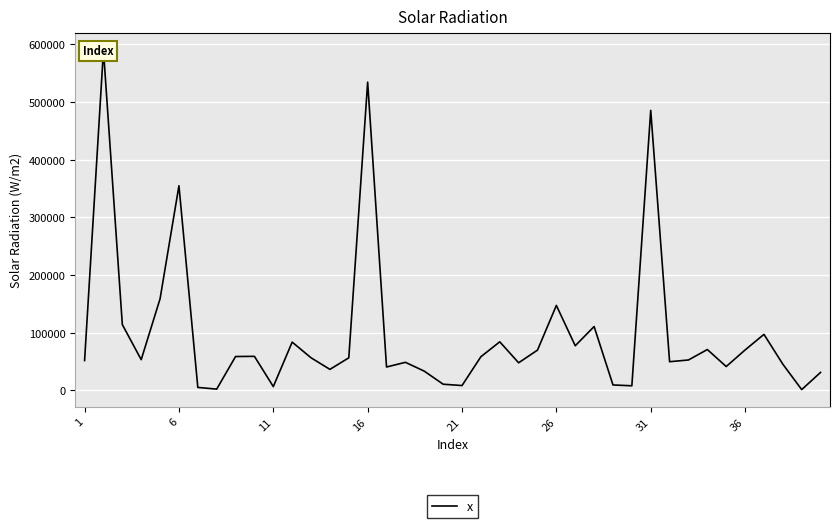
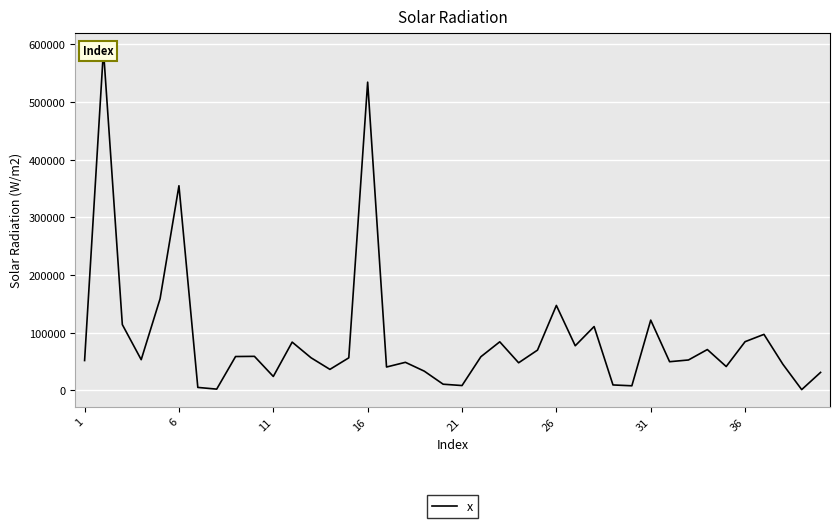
11: 10000 -> 20000
31: 490000 -> 120000
36: 70000 -> 80000
